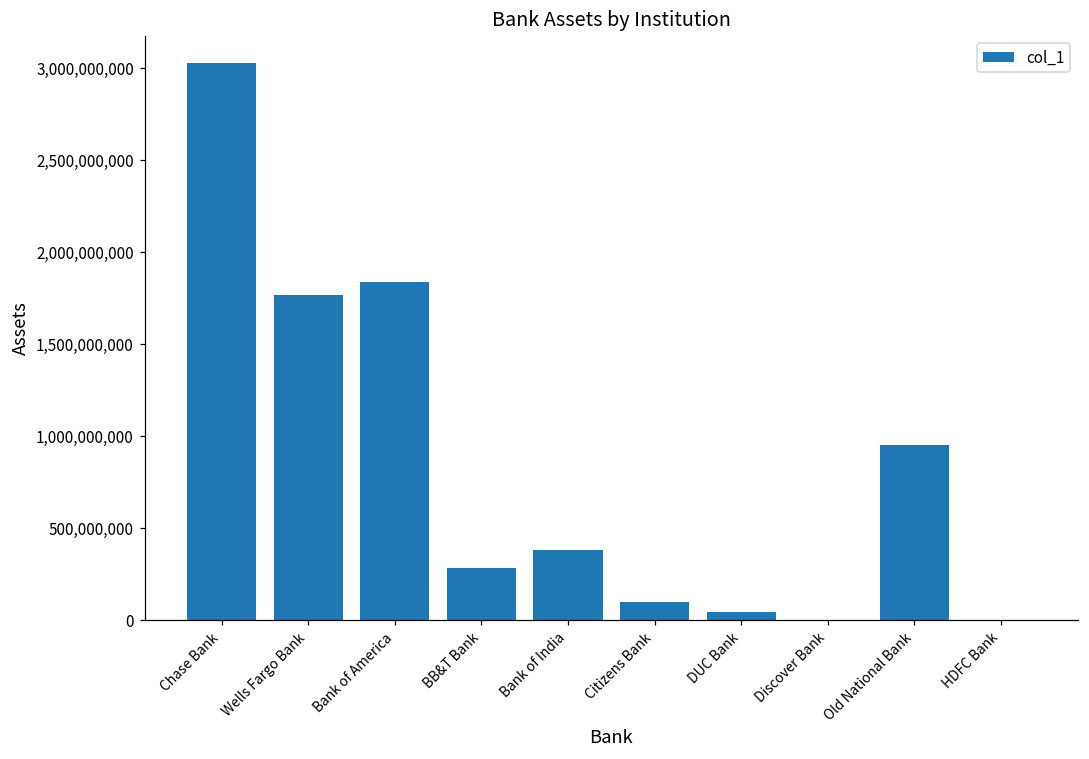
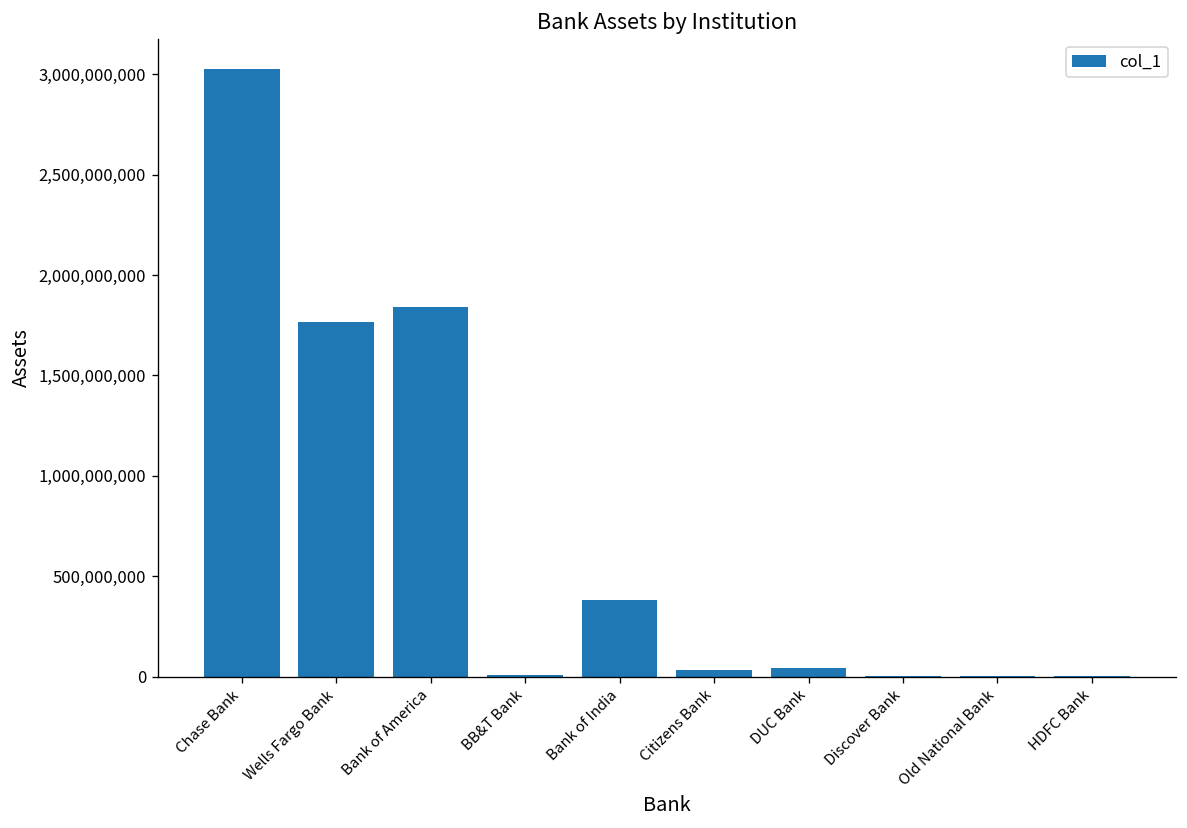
BB&T Bank: 290,000,000 -> 10,000,000
Citizens Bank: 100,000,000 -> 30,000,000
Old National Bank: 950,000,000 -> 0
